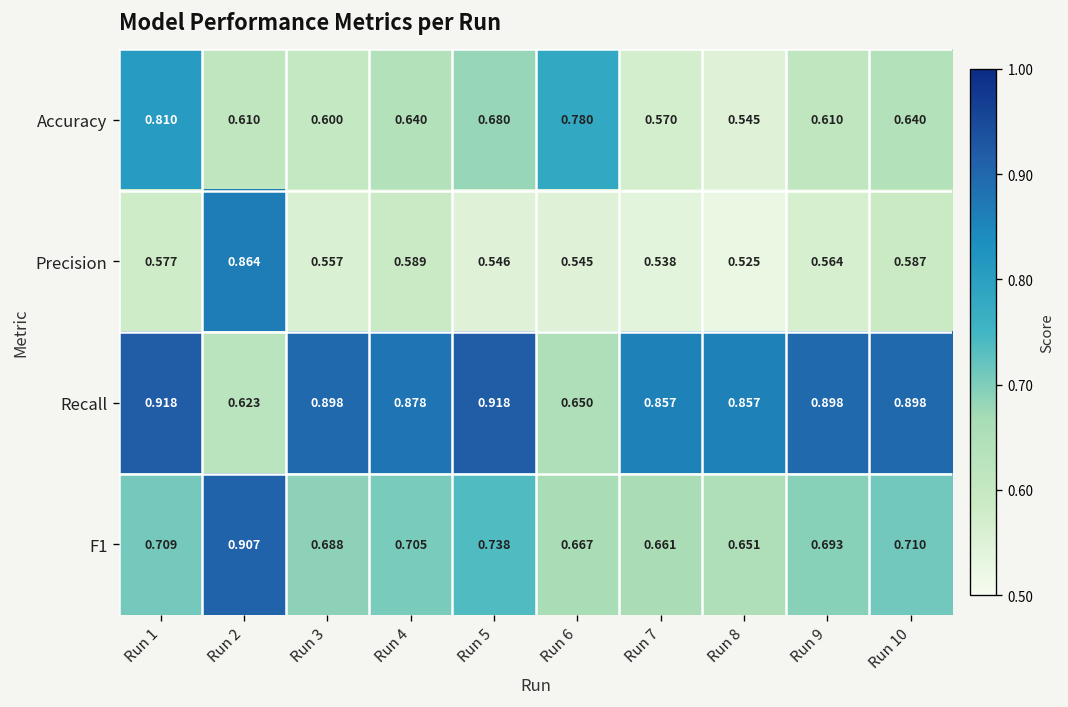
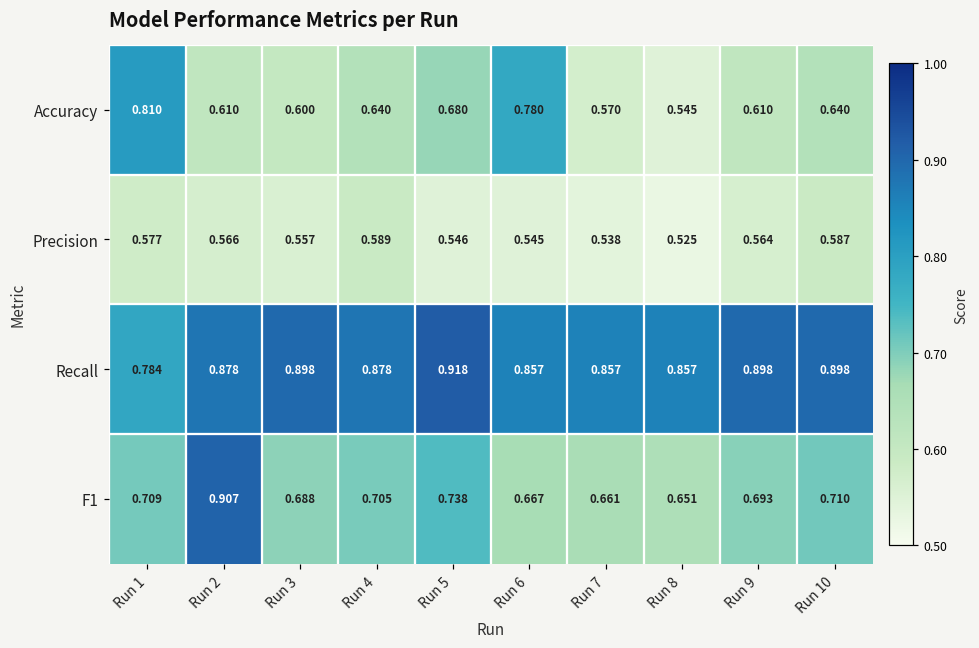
Precision, Run 2: 0.864 -> 0.566
Recall, Run 1: 0.918 -> 0.784
Recall, Run 2: 0.623 -> 0.878
Recall, Run 6: 0.650 -> 0.857
